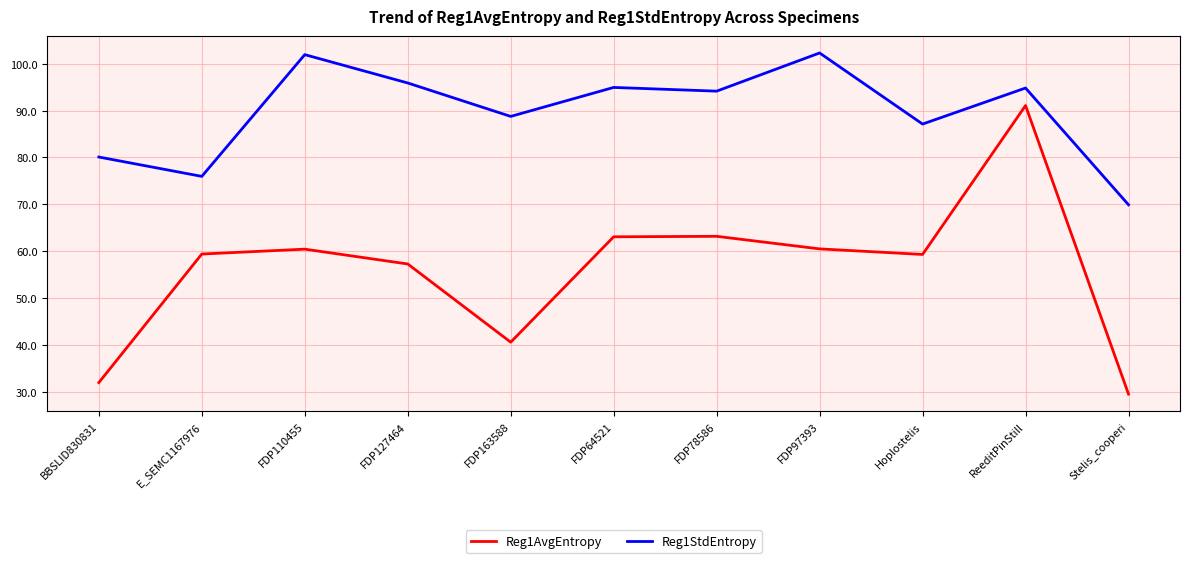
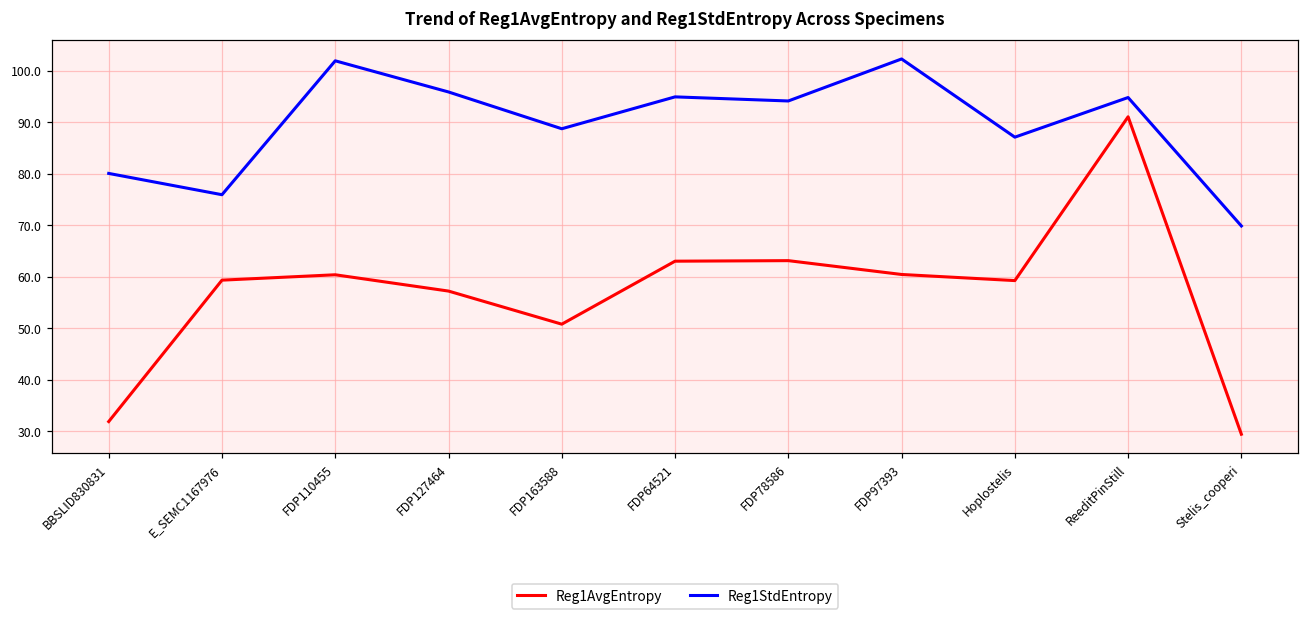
Reg1AvgEntropy, FDP163588: 41 -> 51
